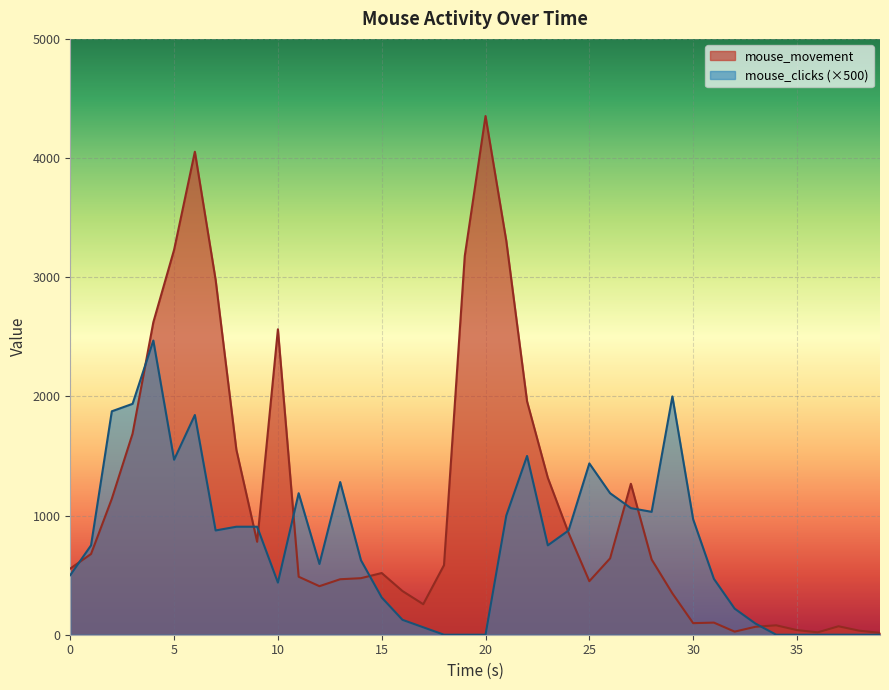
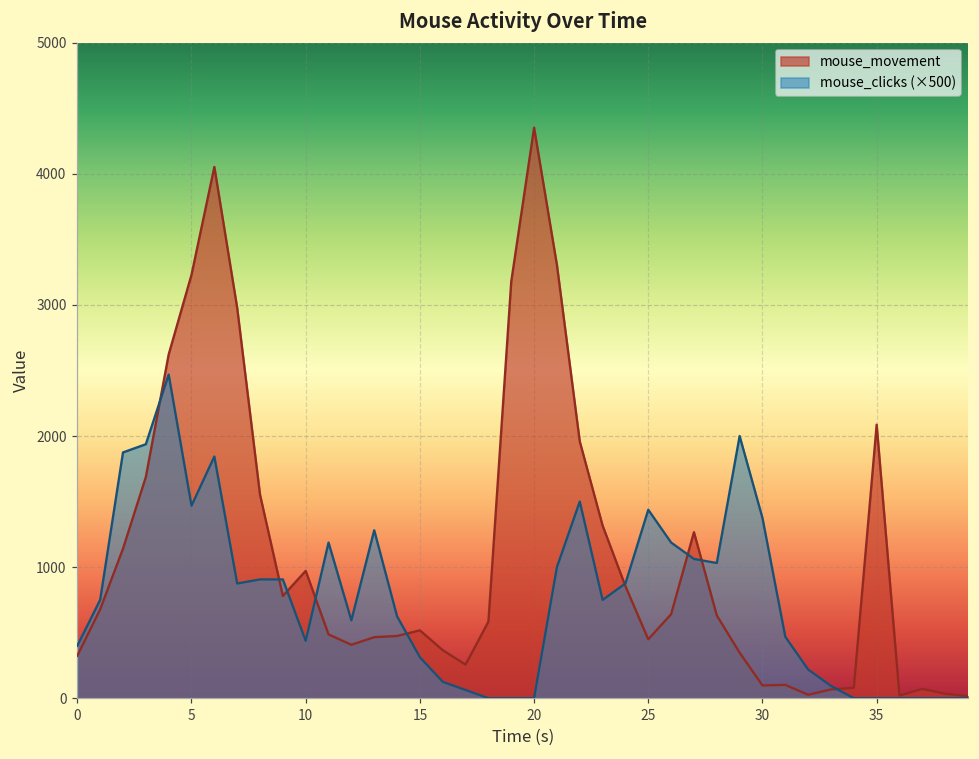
mouse_movement, 0: 560 -> 320
mouse_clicks (×500), 0: 500 -> 400
mouse_movement, 10: 2560 -> 970
mouse_clicks (×500), 30: 970 -> 1370
mouse_movement, 35: 40 -> 2090
